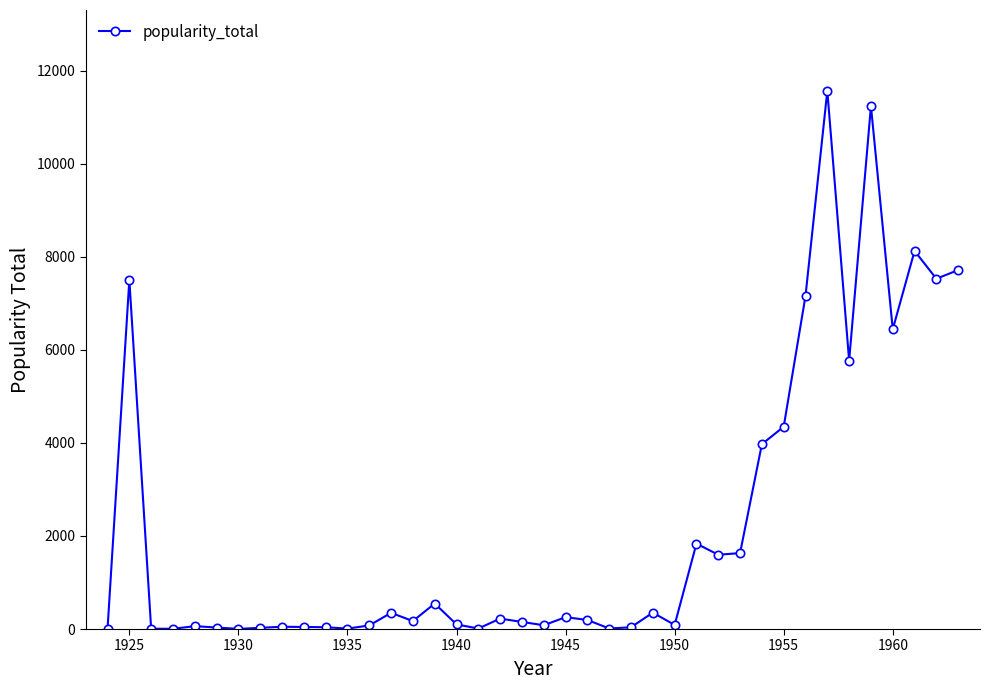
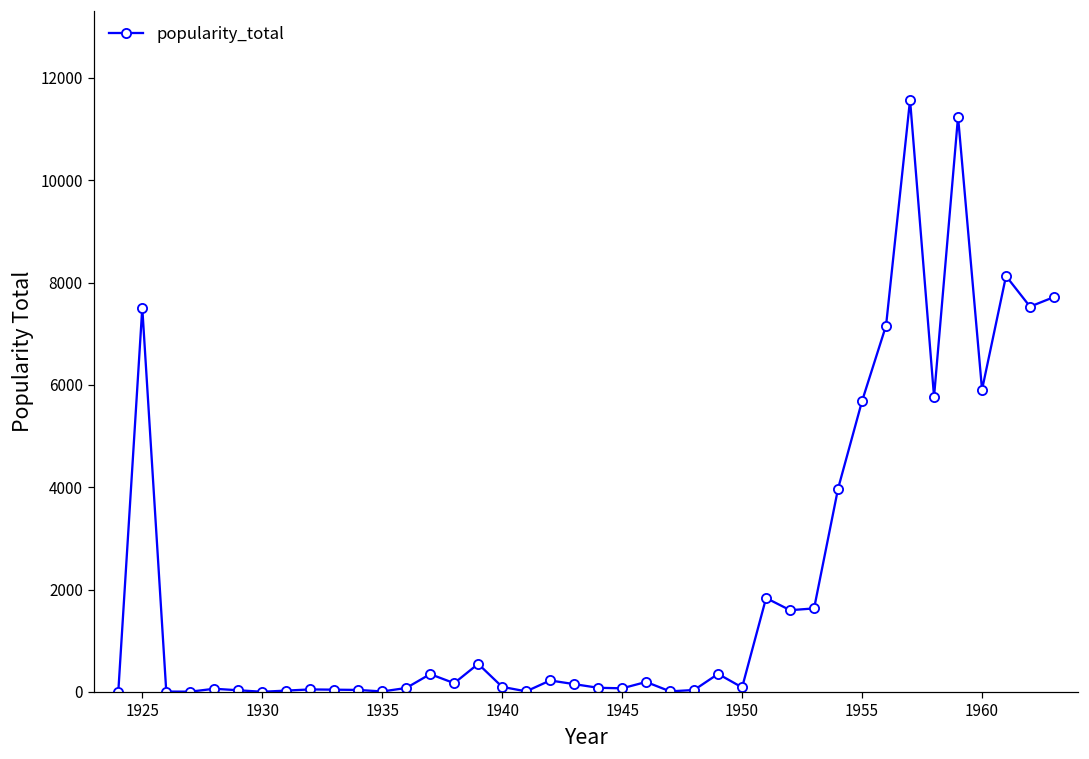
1945: 300 -> 100
1955: 4300 -> 5700
1960: 6400 -> 5900
